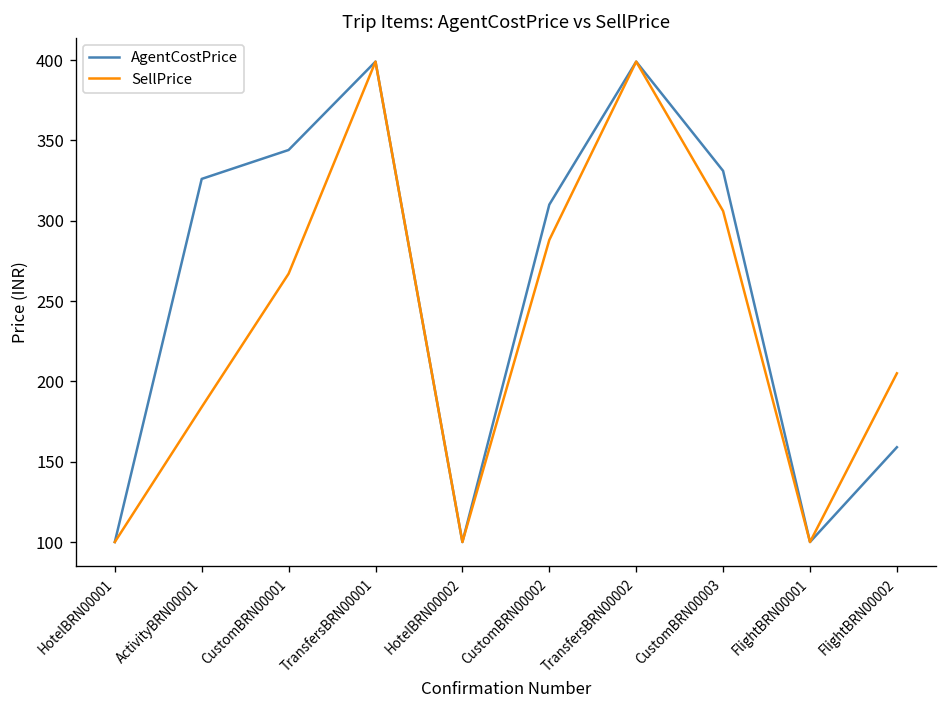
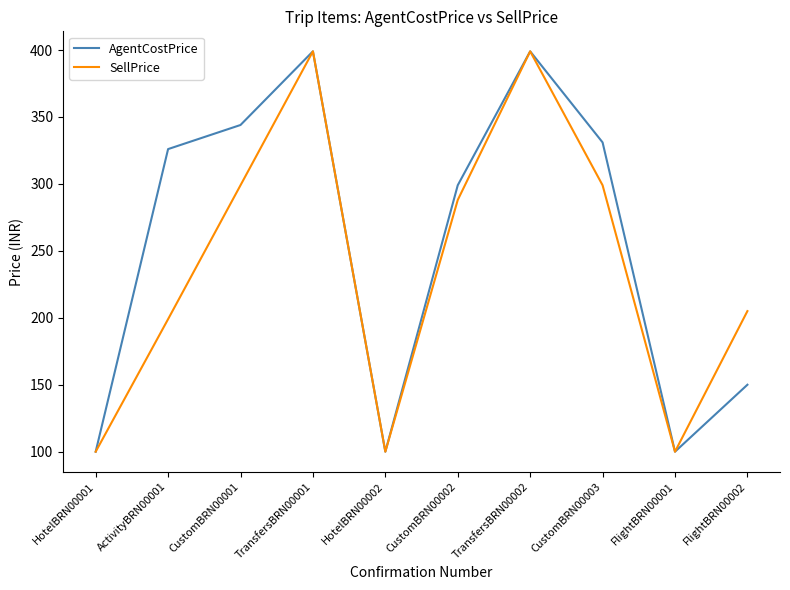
SellPrice, ActivityBRN00001: 184 -> 199
SellPrice, CustomBRN00001: 267 -> 299
AgentCostPrice, CustomBRN00002: 310 -> 299
SellPrice, CustomBRN00003: 306 -> 299
AgentCostPrice, FlightBRN00002: 159 -> 150
